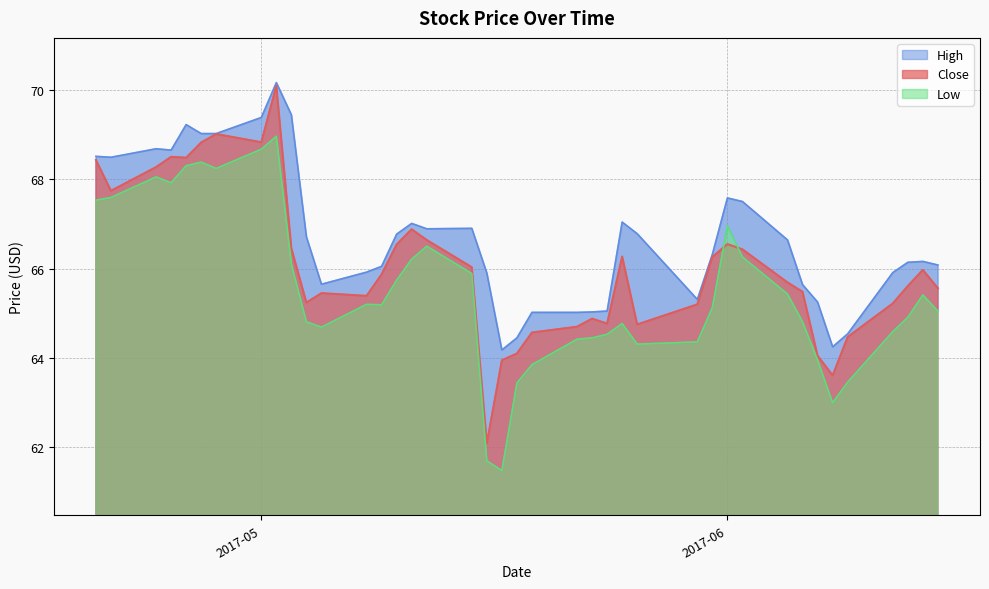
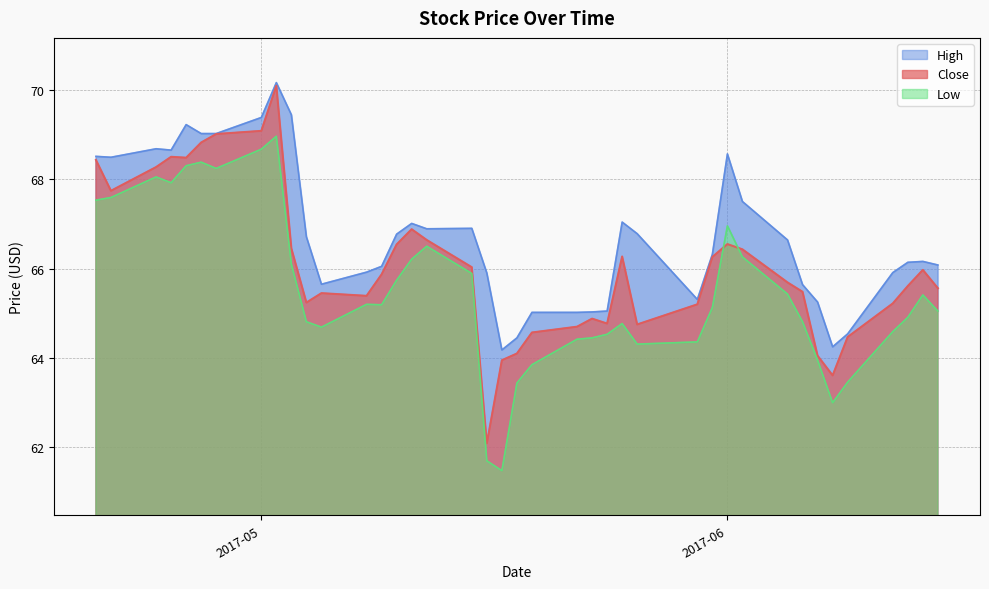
Close, 2017-05: 68.8 -> 69.1
High, 2017-06: 67.6 -> 68.6
